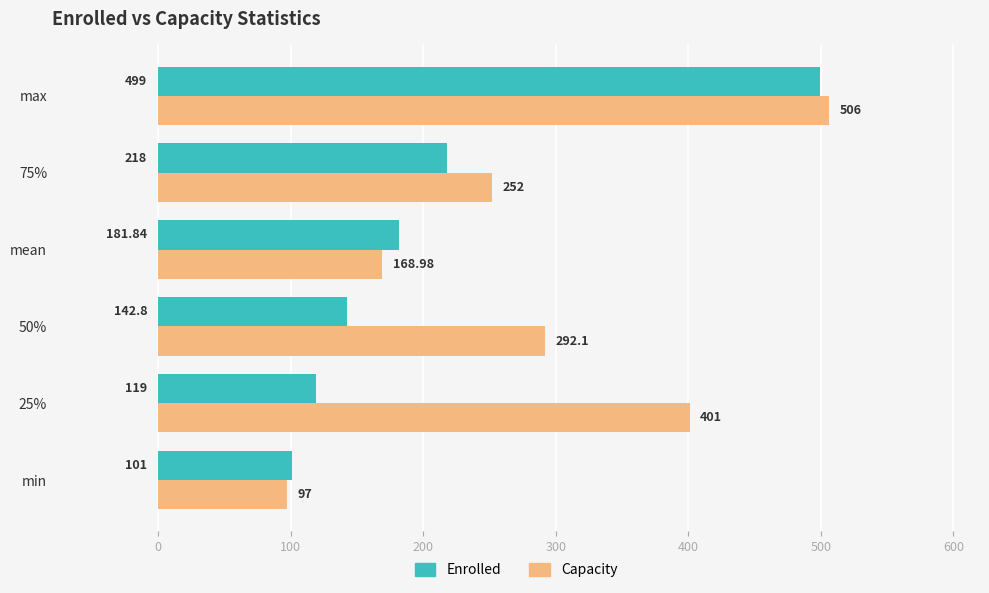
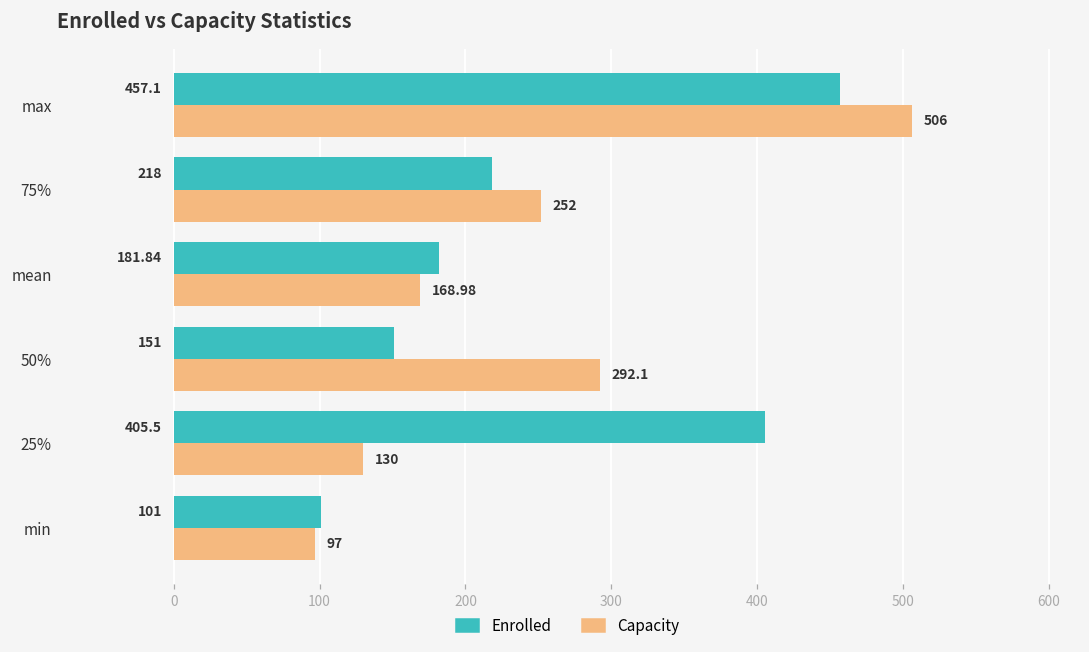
Enrolled, max: 499 -> 457.1
Enrolled, 50%: 142.8 -> 151
Enrolled, 25%: 119 -> 405.5
Capacity, 25%: 401 -> 130
